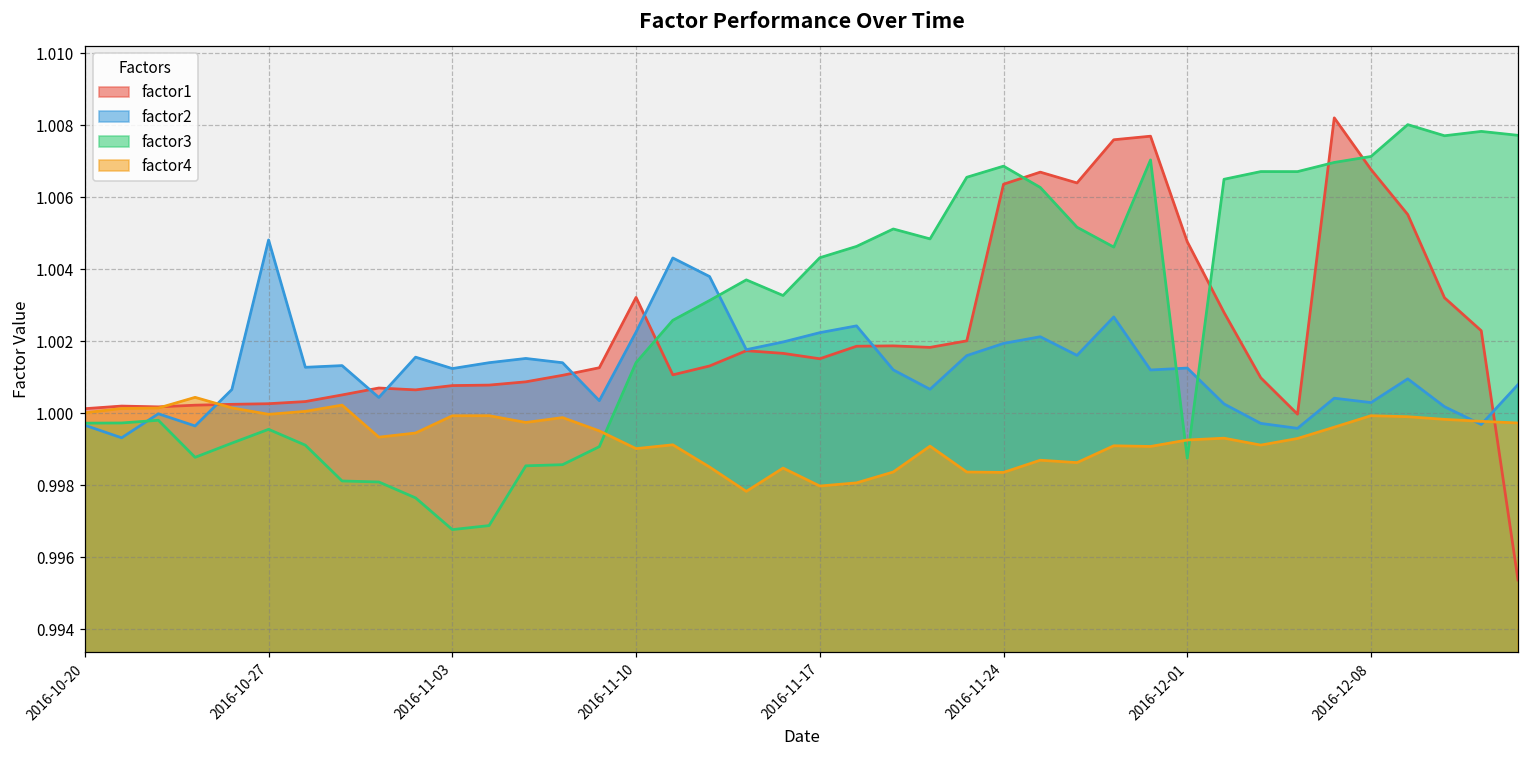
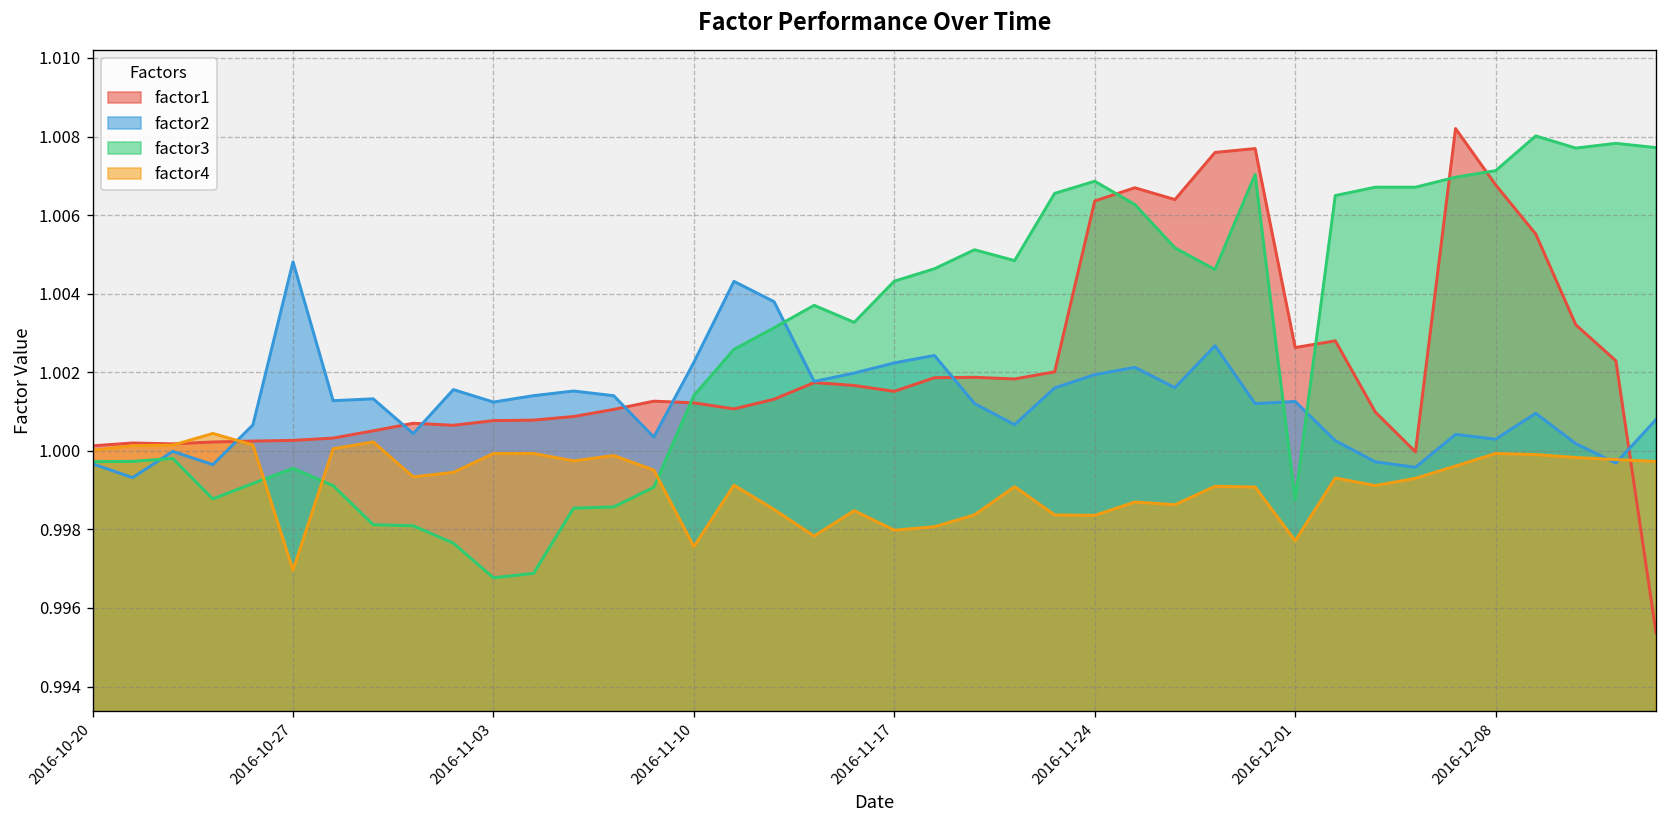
factor4, 2016-10-27: 1.0000 -> 0.9970
factor1, 2016-11-10: 1.0032 -> 1.0012
factor4, 2016-11-10: 0.9990 -> 0.9976
factor1, 2016-12-01: 1.0048 -> 1.0026
factor4, 2016-12-01: 0.9993 -> 0.9977
